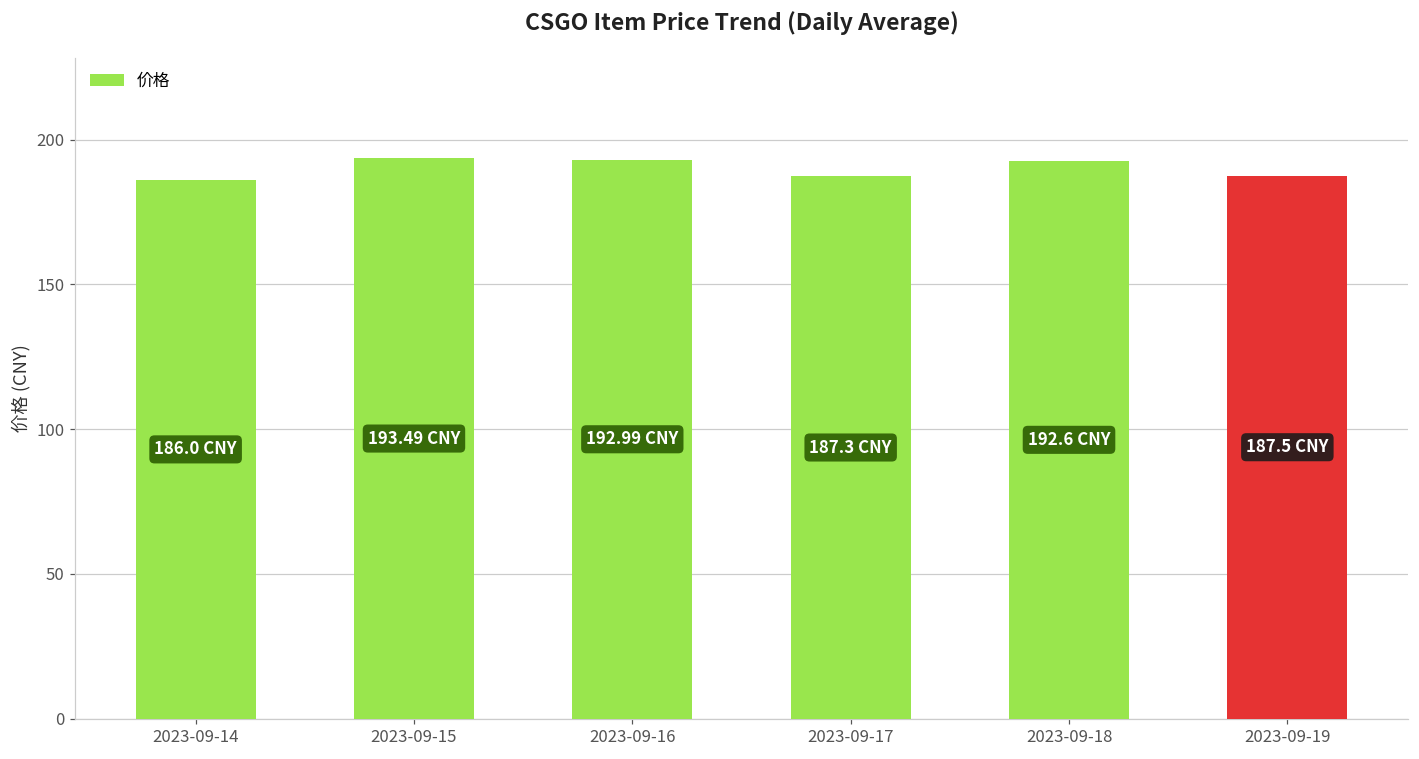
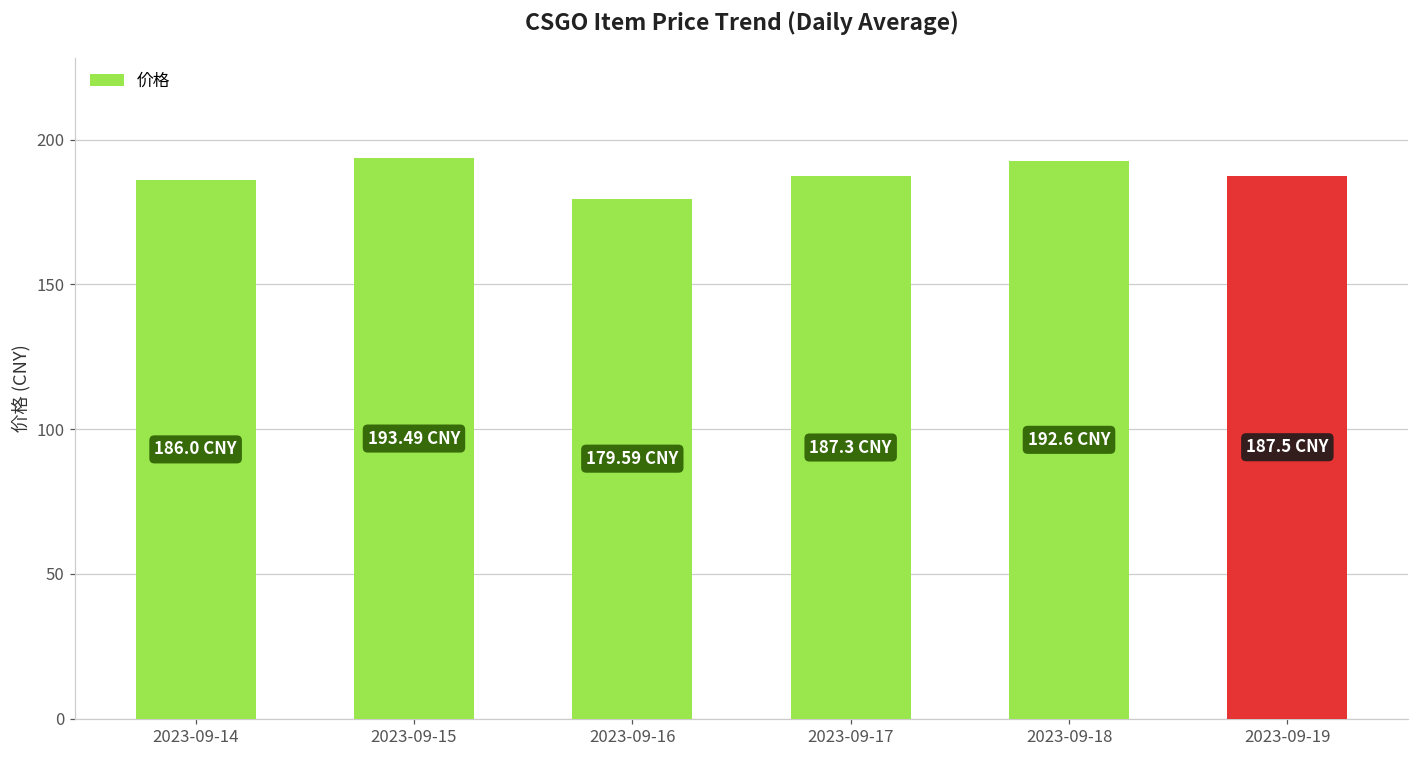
2023-09-16: 192.99 -> 179.59
